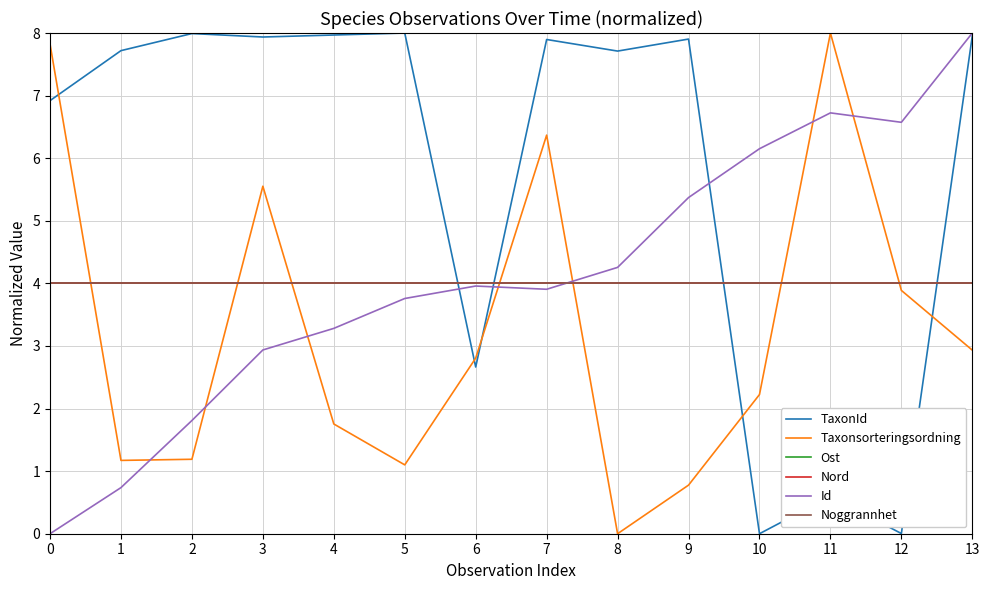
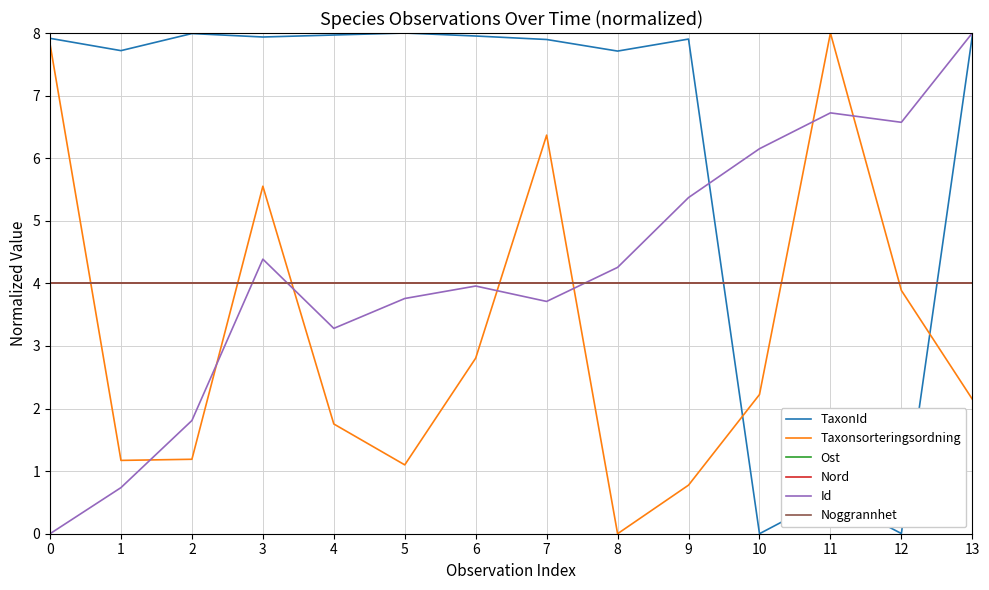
TaxonId, 0: 6.9 -> 7.9
Id, 3: 2.9 -> 4.4
TaxonId, 6: 2.7 -> 8.0
Id, 7: 3.9 -> 3.7
Taxonsorteringsordning, 13: 2.9 -> 2.2
